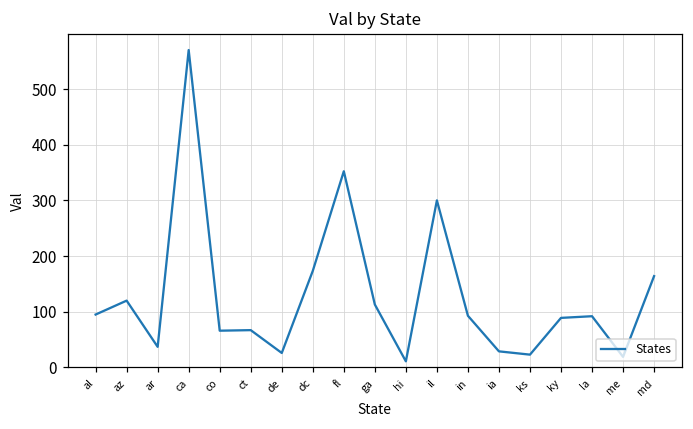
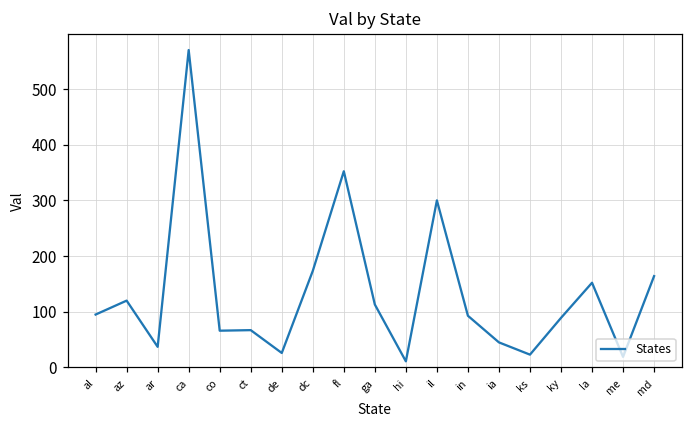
ia: 30 -> 50
la: 90 -> 150
